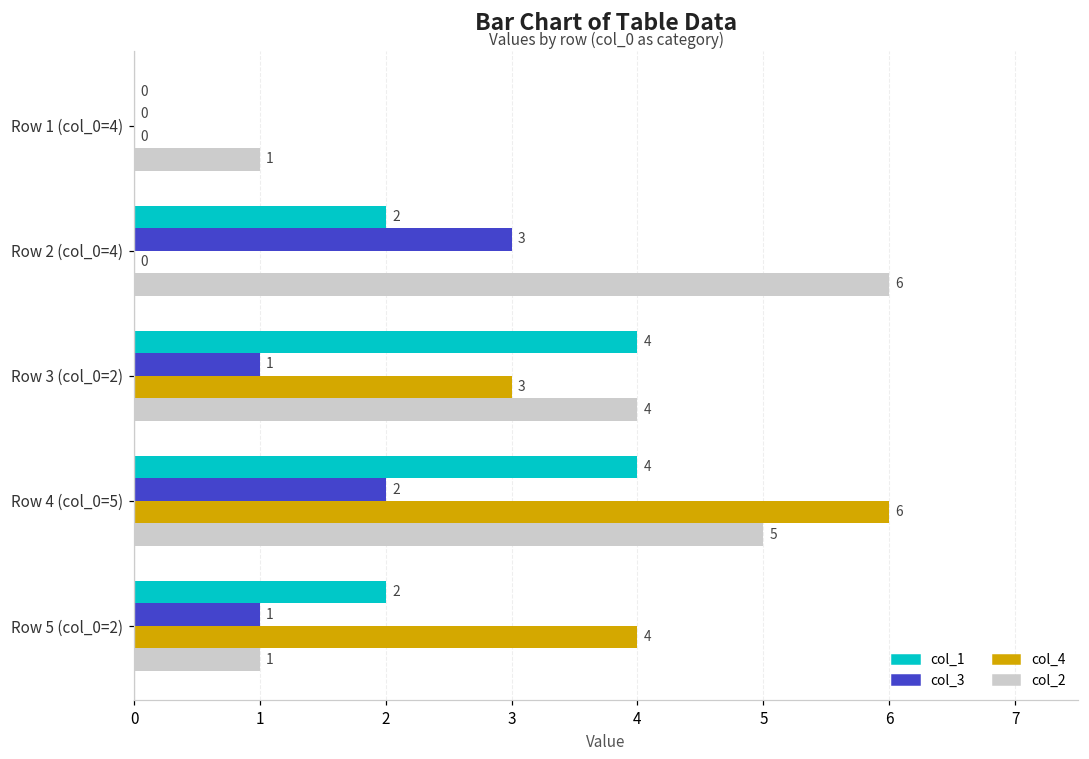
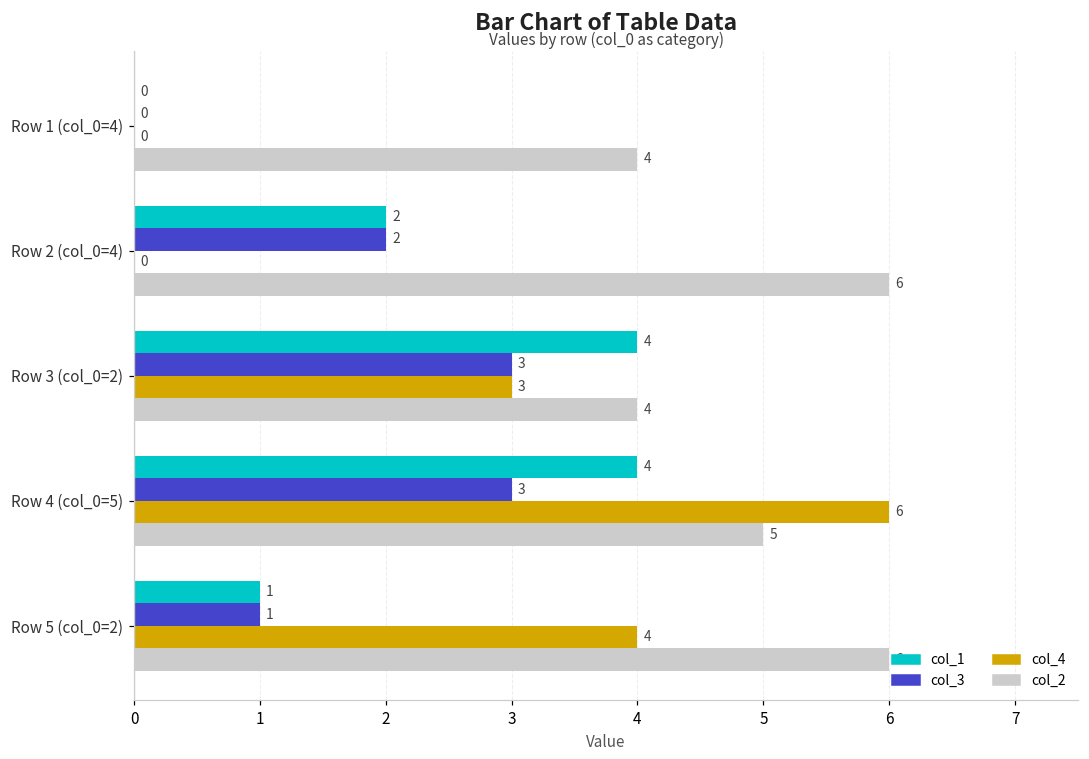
col_2, Row 1 (col_0=4): 1 -> 4
col_3, Row 2 (col_0=4): 3 -> 2
col_3, Row 3 (col_0=2): 1 -> 3
col_3, Row 4 (col_0=5): 2 -> 3
col_1, Row 5 (col_0=2): 2 -> 1
col_2, Row 5 (col_0=2): 1 -> 6
